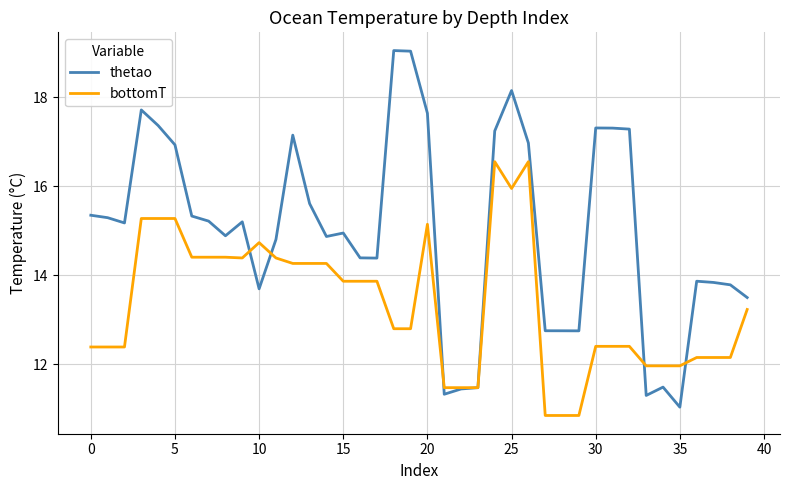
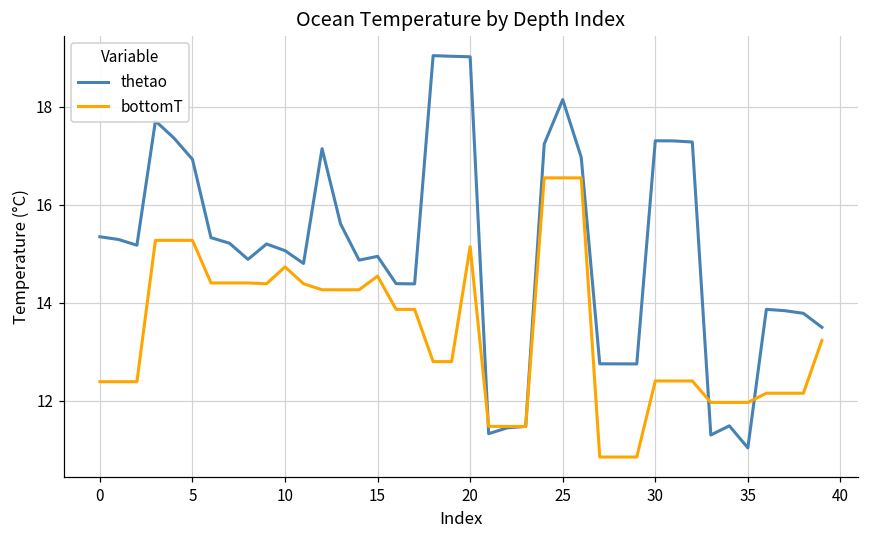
thetao, 10: 13.7 -> 15.1
bottomT, 15: 13.9 -> 14.5
thetao, 20: 17.6 -> 19.0
bottomT, 25: 15.9 -> 16.5
